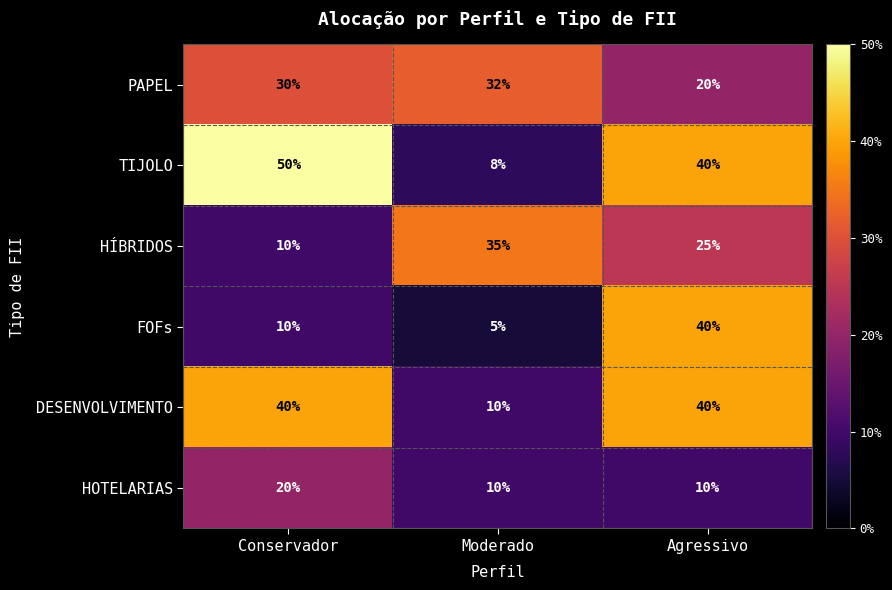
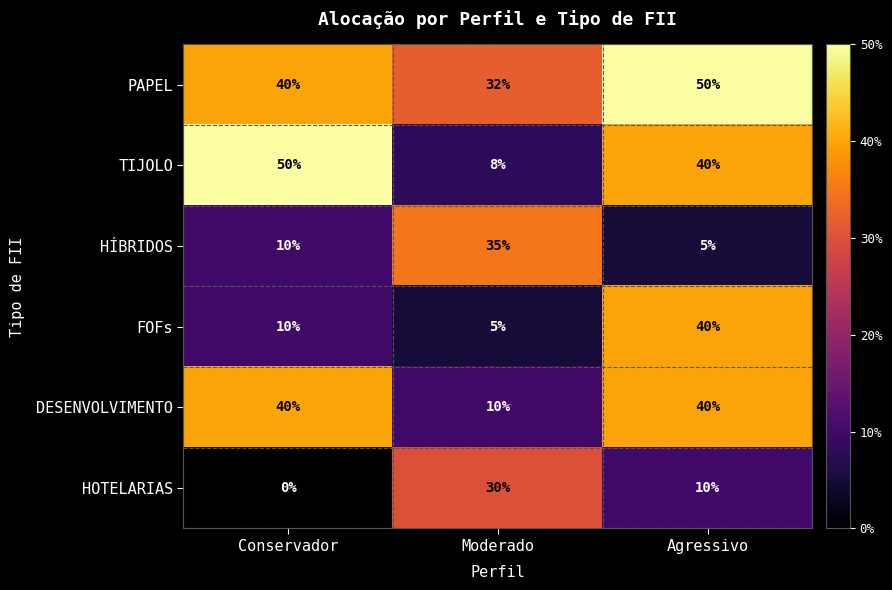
PAPEL, Conservador: 30% -> 40%
PAPEL, Agressivo: 20% -> 50%
HÍBRIDOS, Agressivo: 25% -> 5%
HOTELARIAS, Conservador: 20% -> 0%
HOTELARIAS, Moderado: 10% -> 30%
